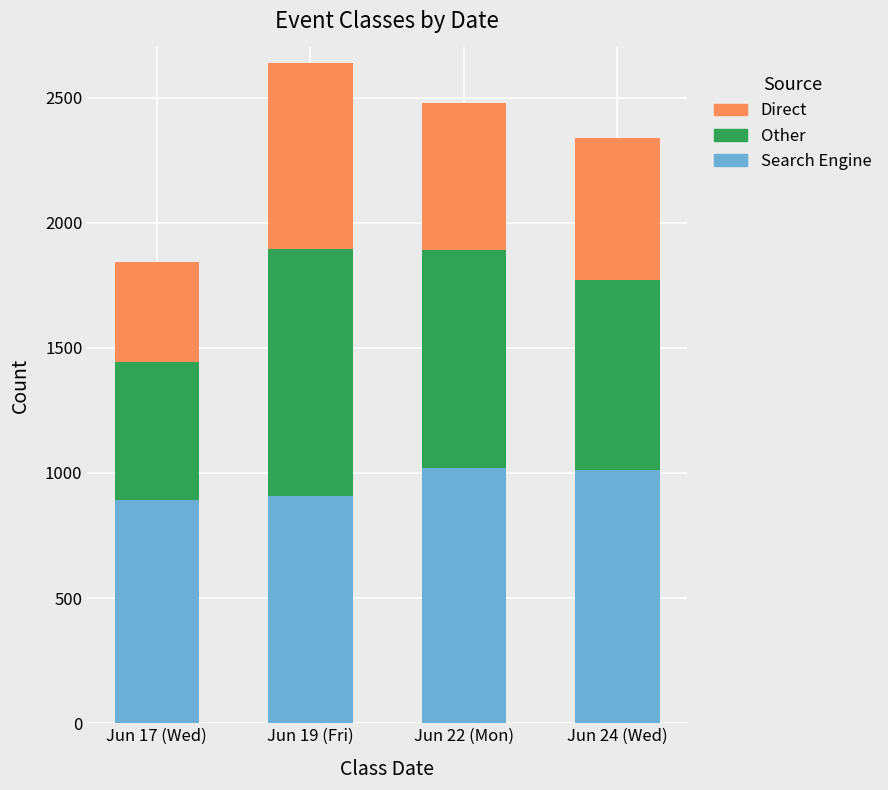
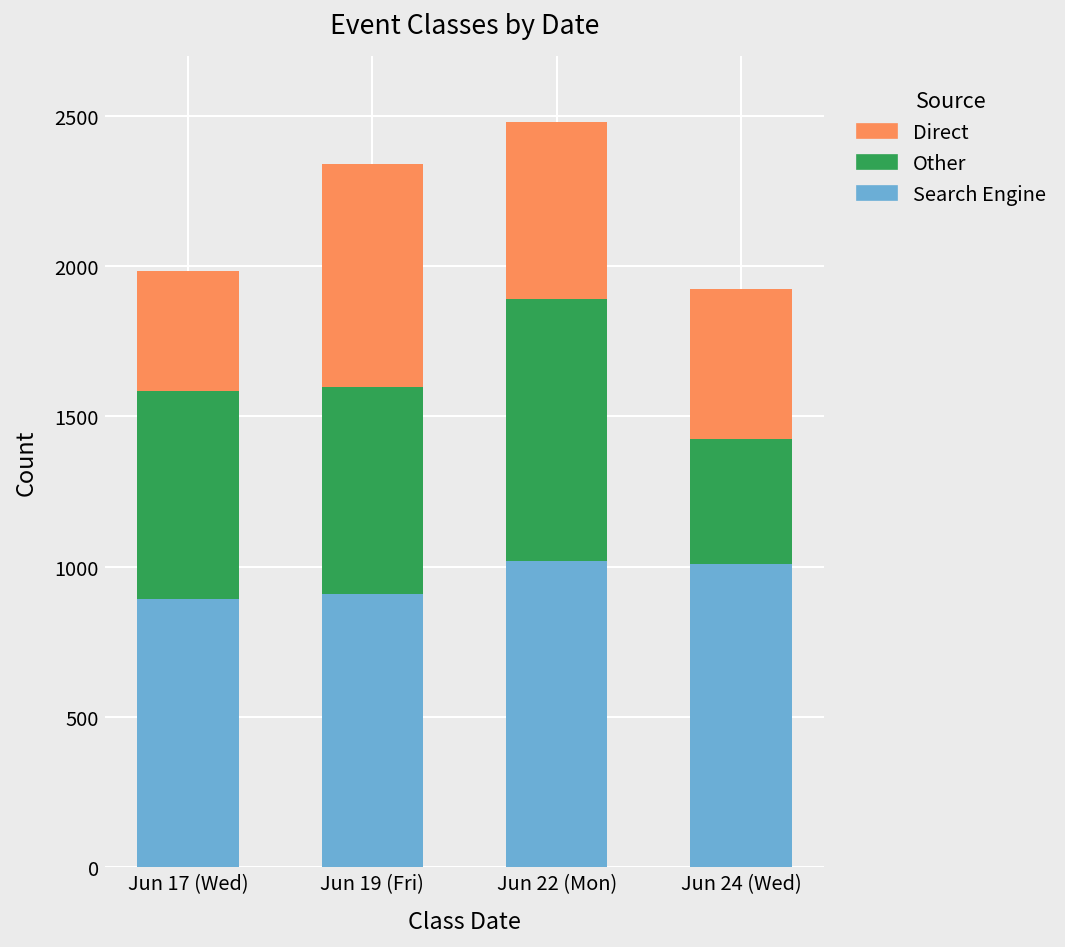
Other, Jun 17 (Wed): 550 -> 690
Other, Jun 19 (Fri): 990 -> 690
Other, Jun 24 (Wed): 760 -> 420
Direct, Jun 24 (Wed): 570 -> 500
